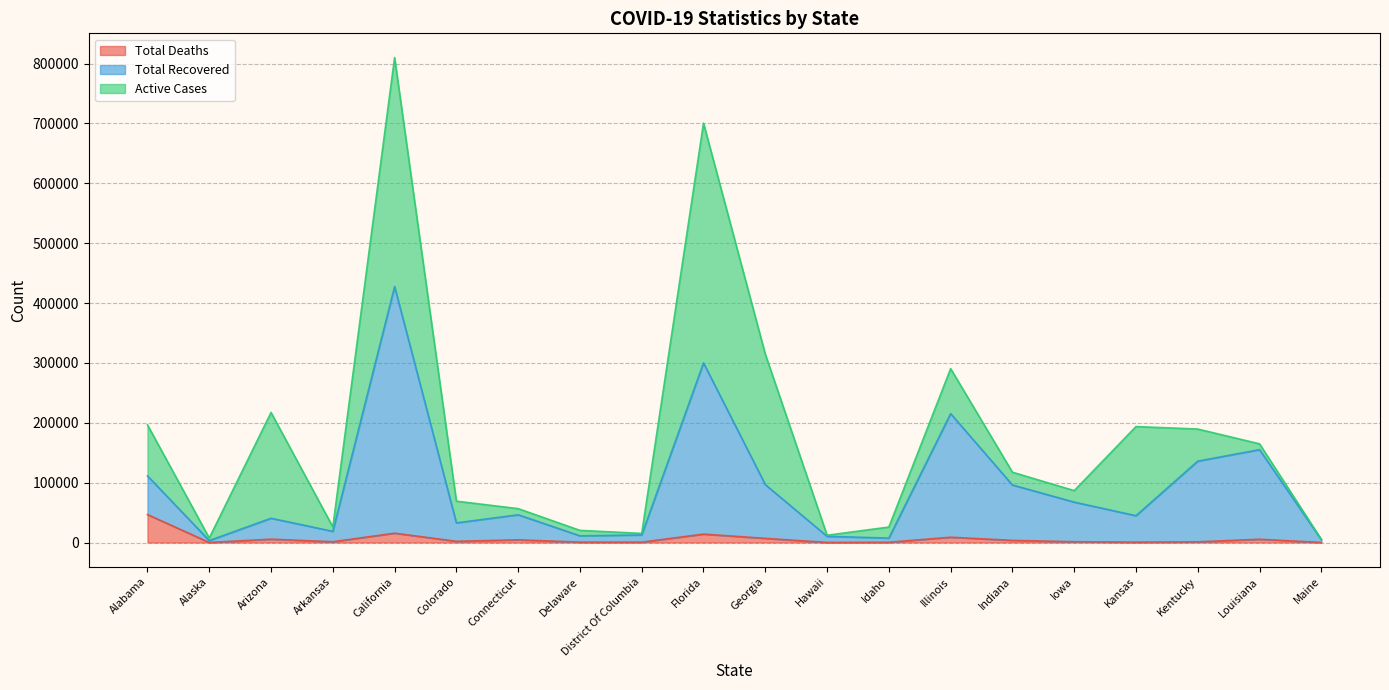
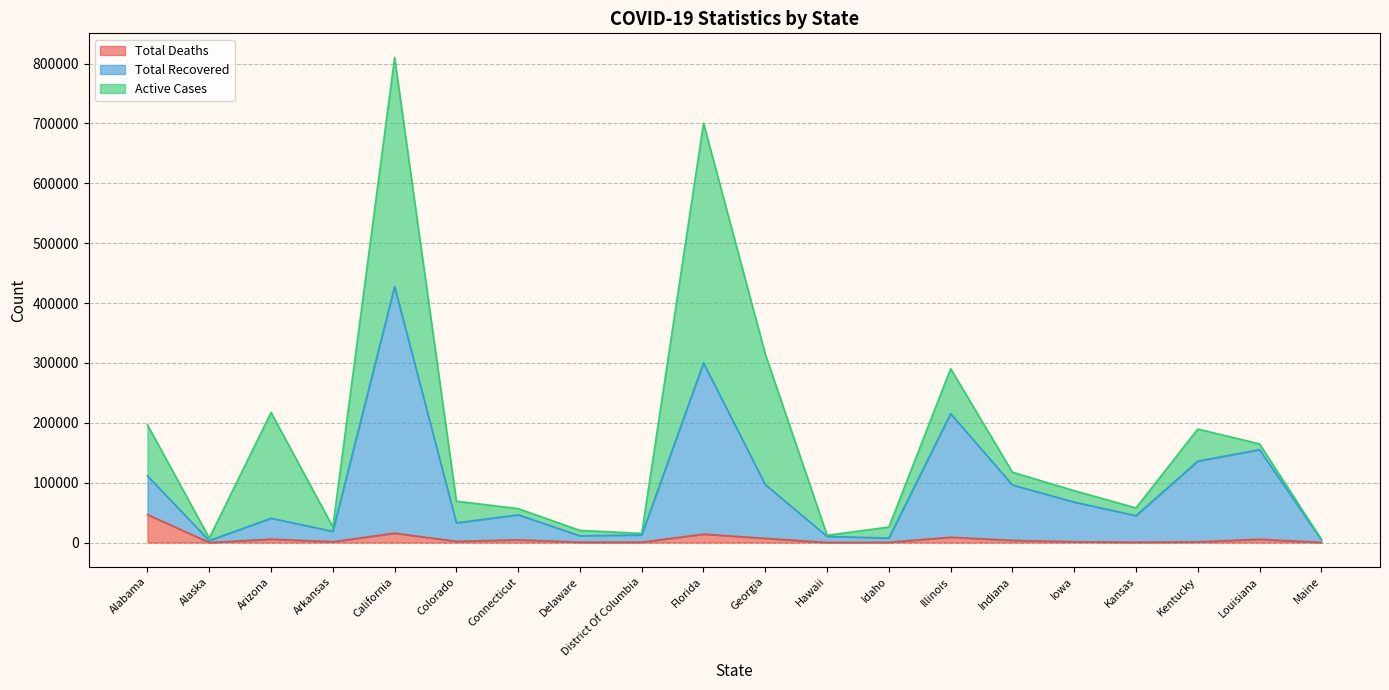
Active Cases, Kansas: 150000 -> 10000
